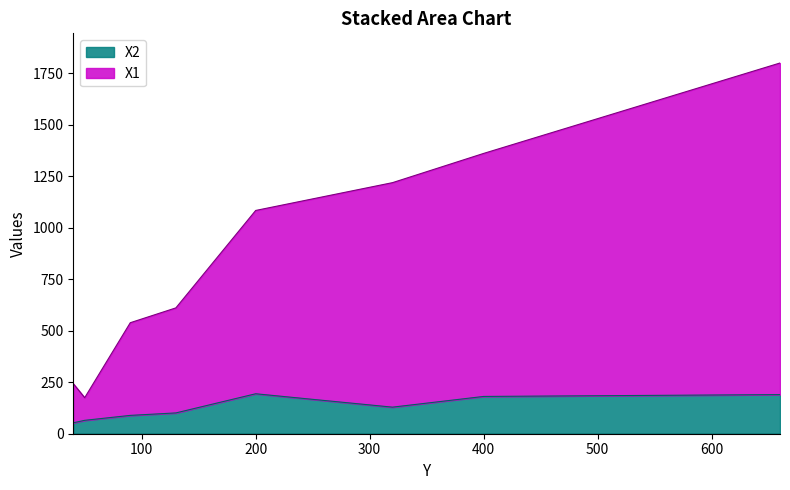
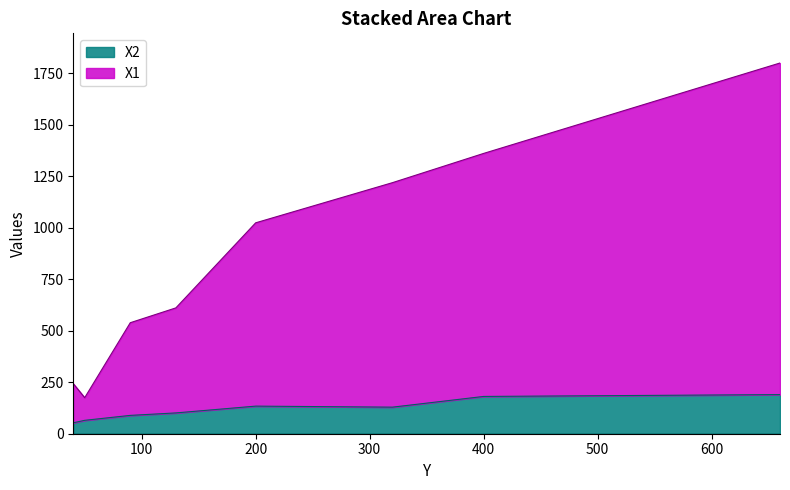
X2, 200: 190 -> 130
